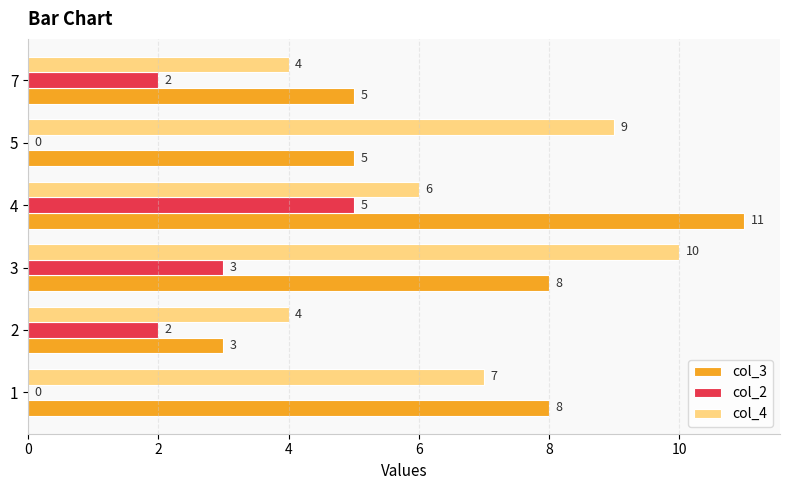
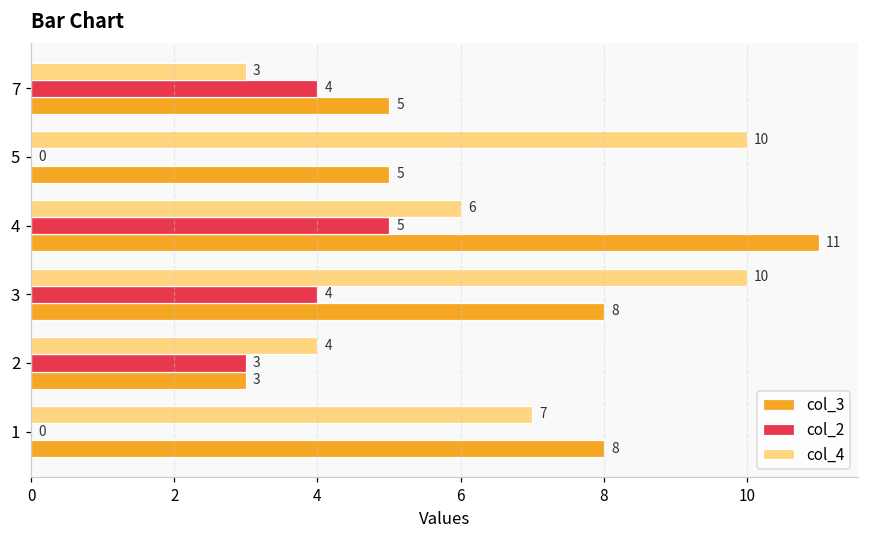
col_4, 7: 4 -> 3
col_2, 7: 2 -> 4
col_4, 5: 9 -> 10
col_2, 3: 3 -> 4
col_2, 2: 2 -> 3
